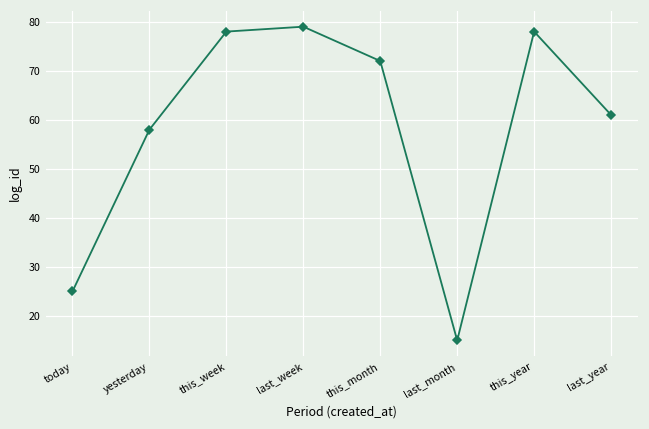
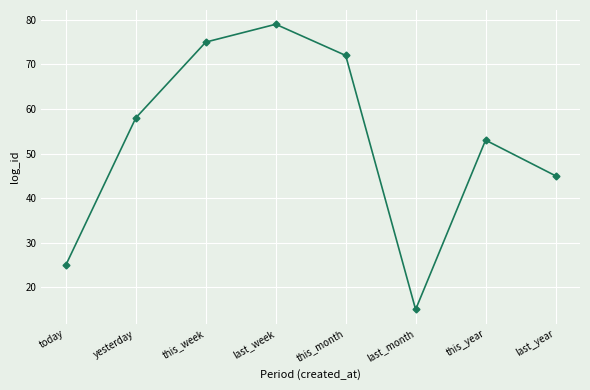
this_week: 78 -> 75
this_year: 78 -> 53
last_year: 61 -> 45
